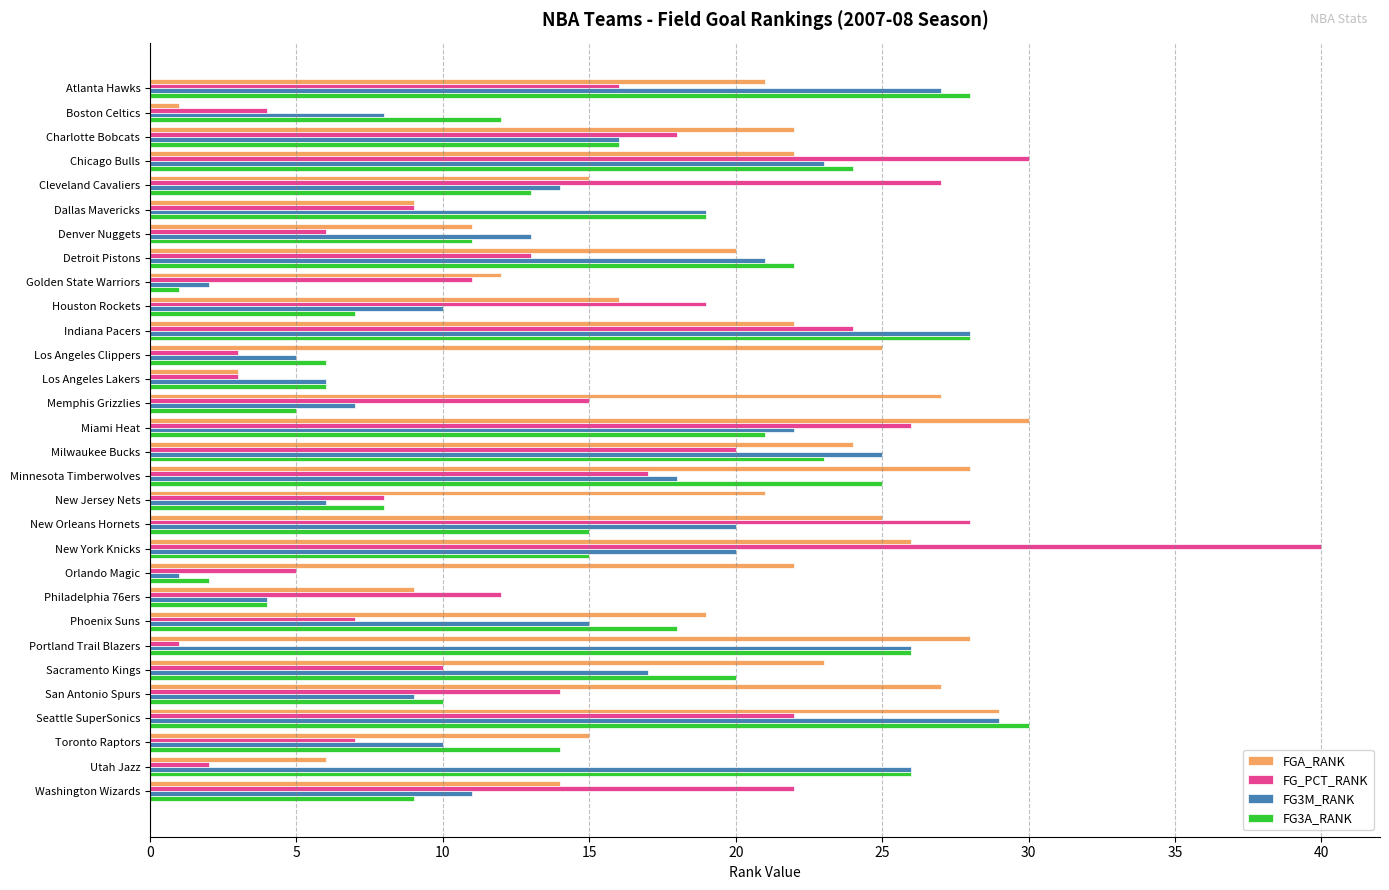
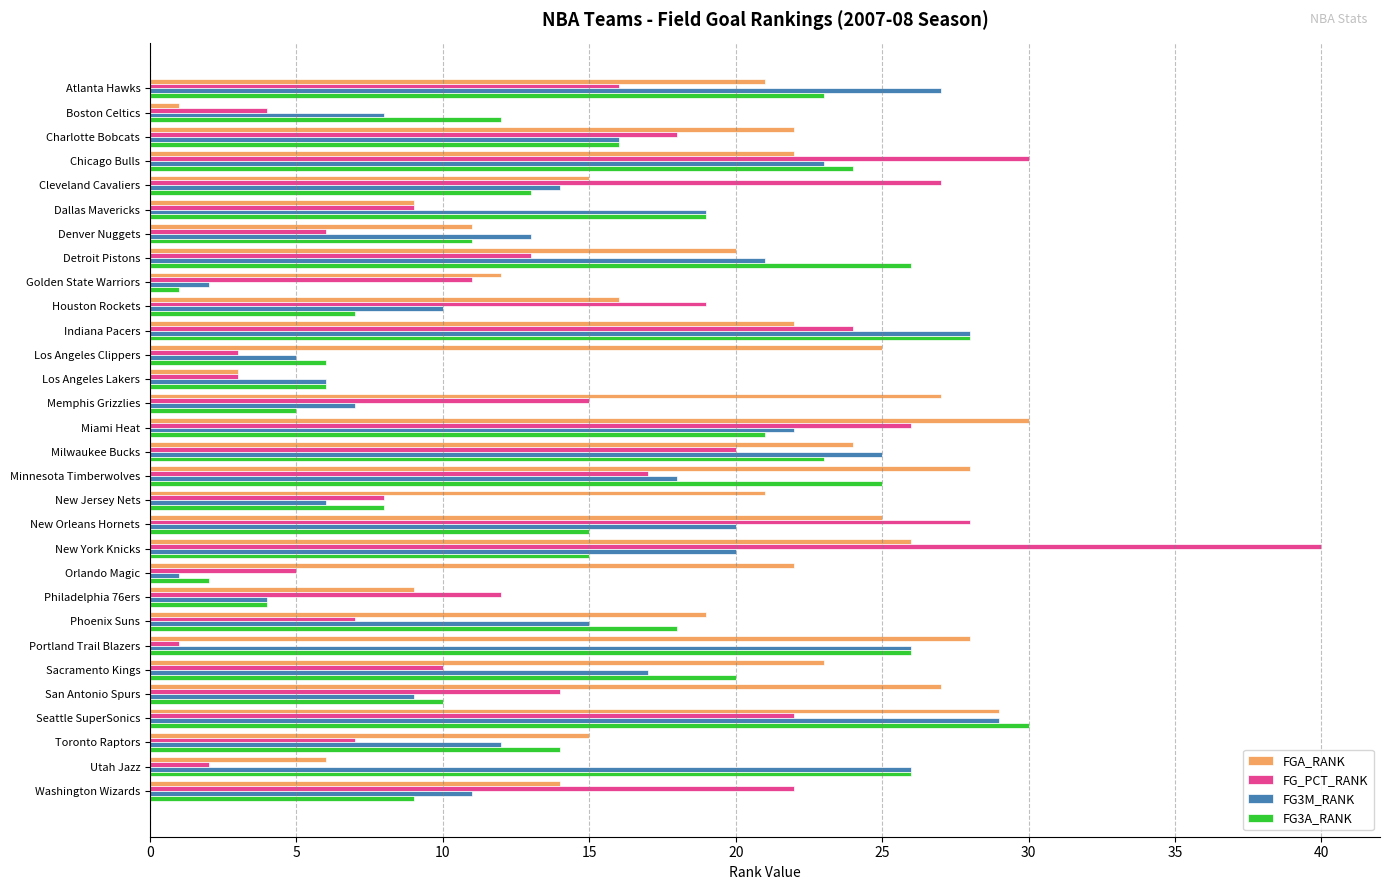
FG3A_RANK, Atlanta Hawks: 28 -> 23
FG3A_RANK, Detroit Pistons: 22 -> 26
FG3M_RANK, Toronto Raptors: 10 -> 12
